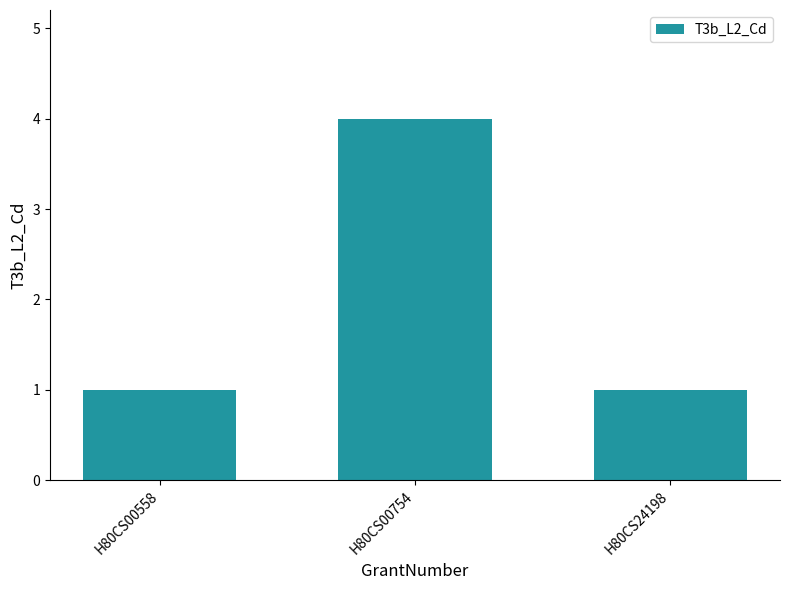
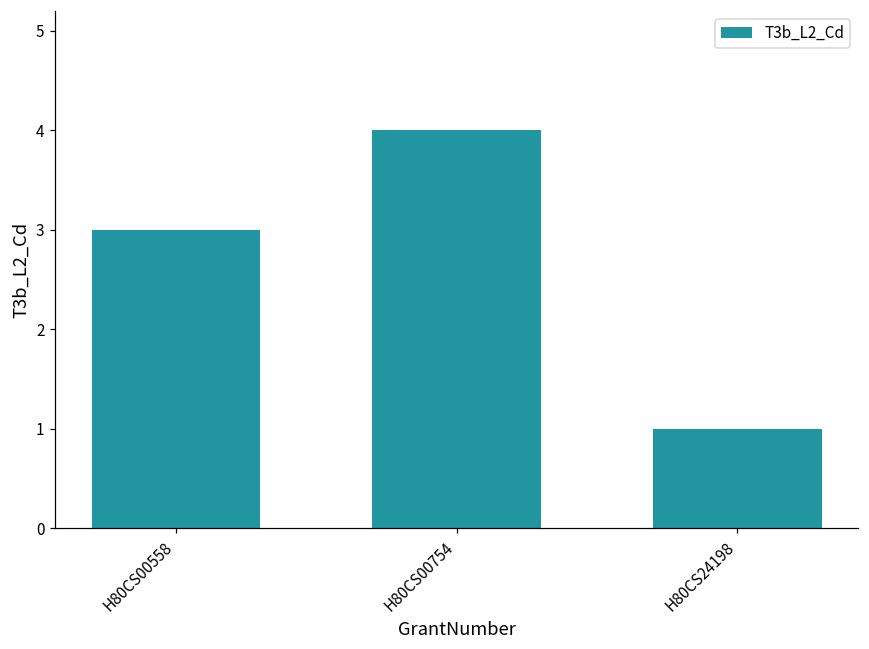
H80CS00558: 1 -> 3
